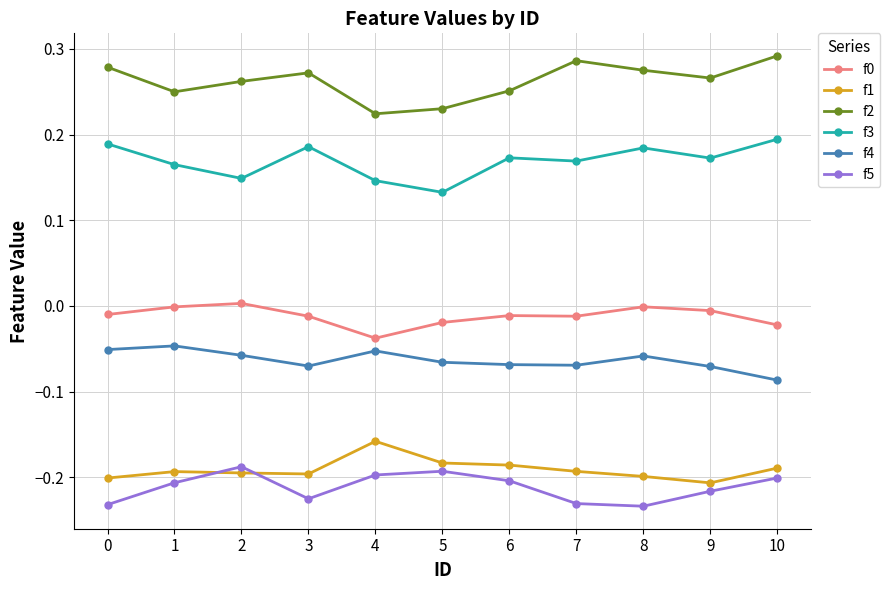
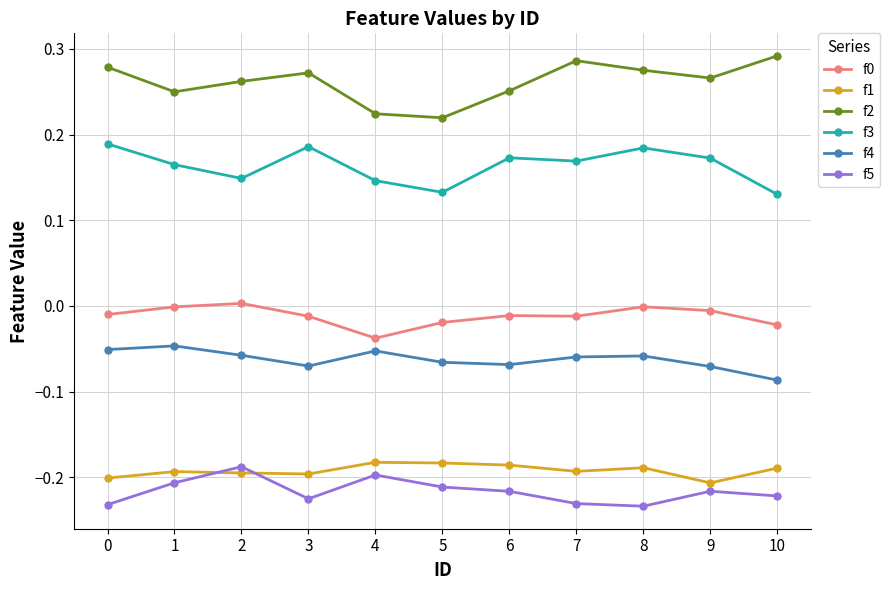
f1, 4: -0.16 -> -0.18
f2, 5: 0.23 -> 0.22
f5, 5: -0.19 -> -0.21
f5, 6: -0.20 -> -0.22
f4, 7: -0.07 -> -0.06
f1, 8: -0.20 -> -0.19
f3, 10: 0.19 -> 0.13
f5, 10: -0.20 -> -0.22
